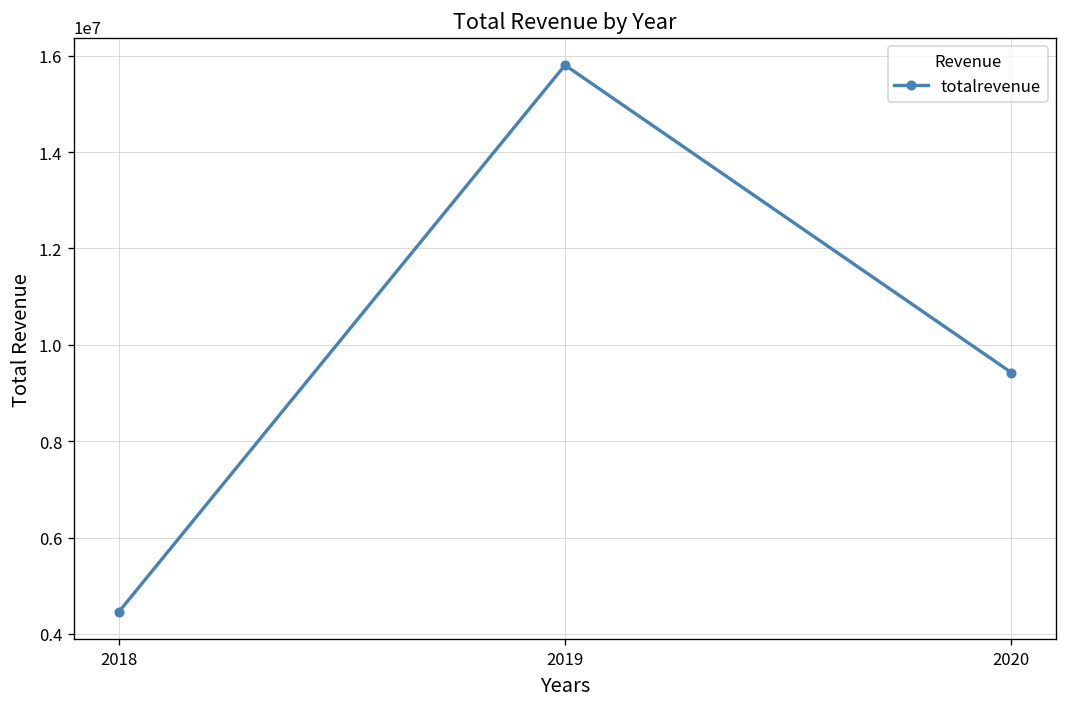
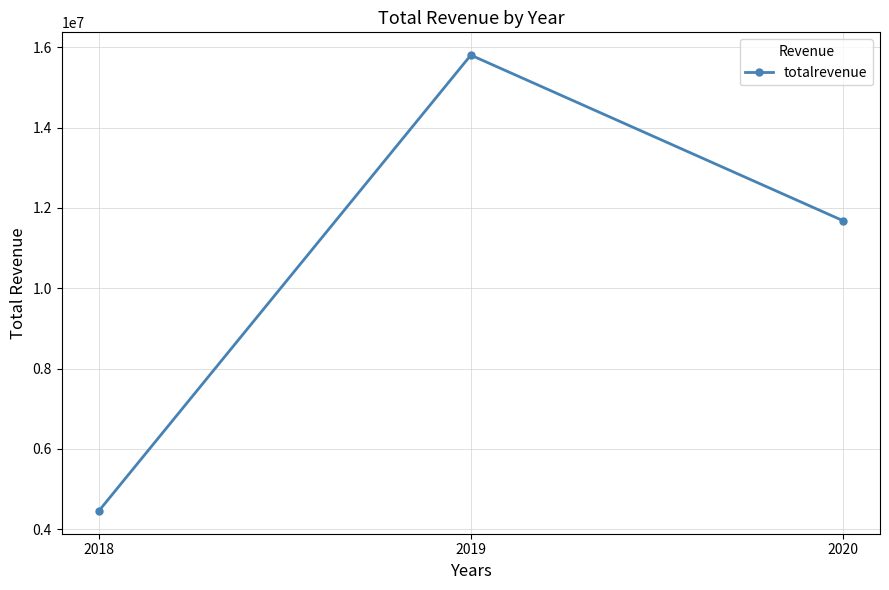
2020: 9400000 -> 11700000
